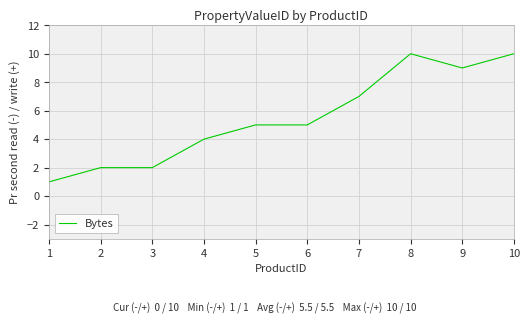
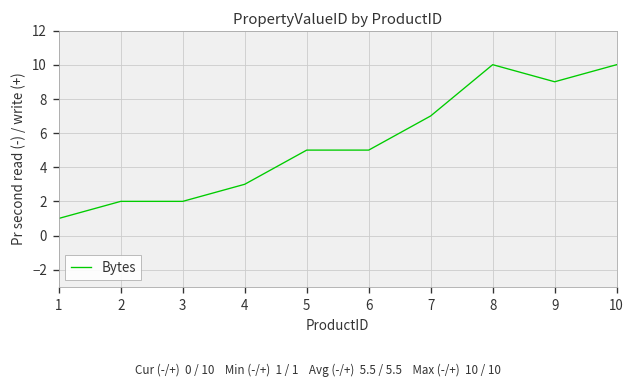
4: 4 -> 3
